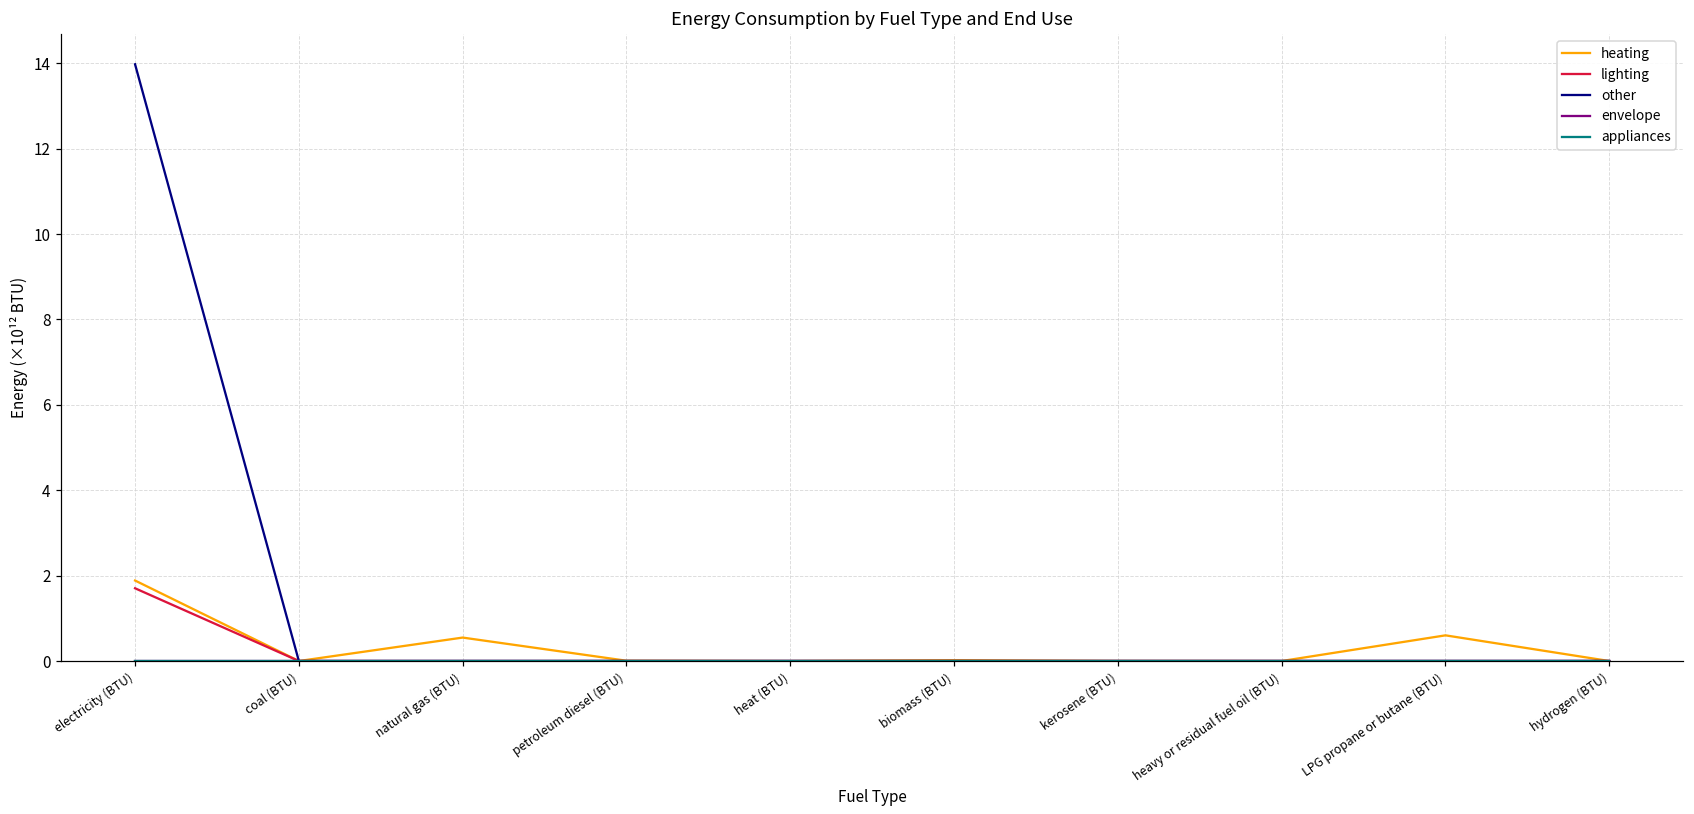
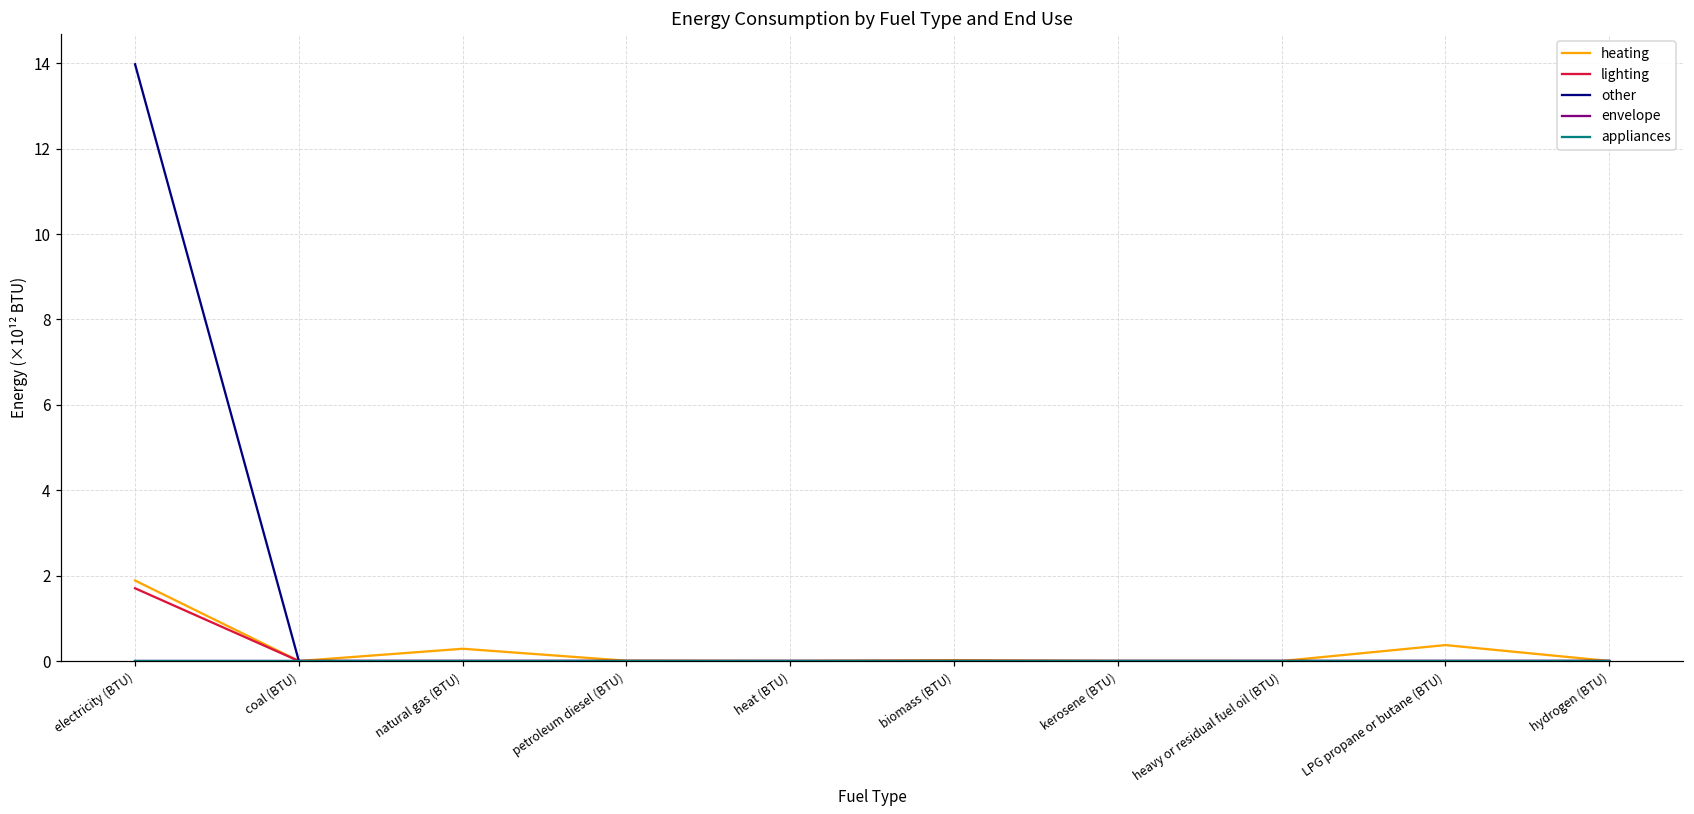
heating, natural gas (BTU): 0.5 -> 0.3
heating, LPG propane or butane (BTU): 0.6 -> 0.4
